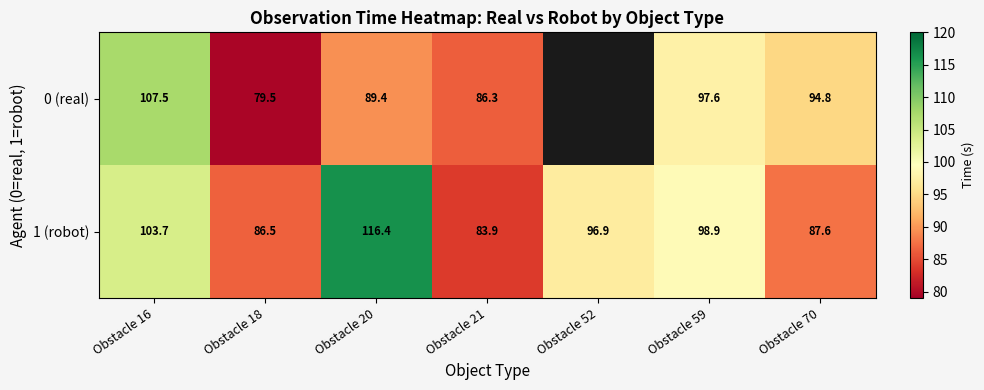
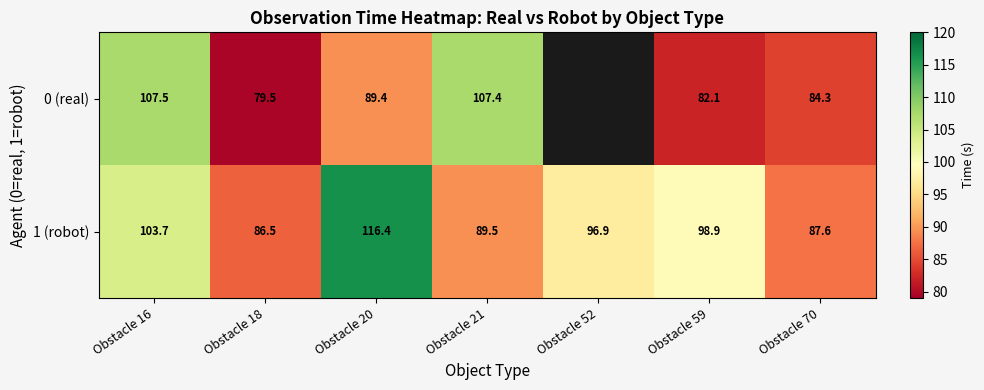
0 (real), Obstacle 21: 86.3 -> 107.4
0 (real), Obstacle 59: 97.6 -> 82.1
0 (real), Obstacle 70: 94.8 -> 84.3
1 (robot), Obstacle 21: 83.9 -> 89.5
